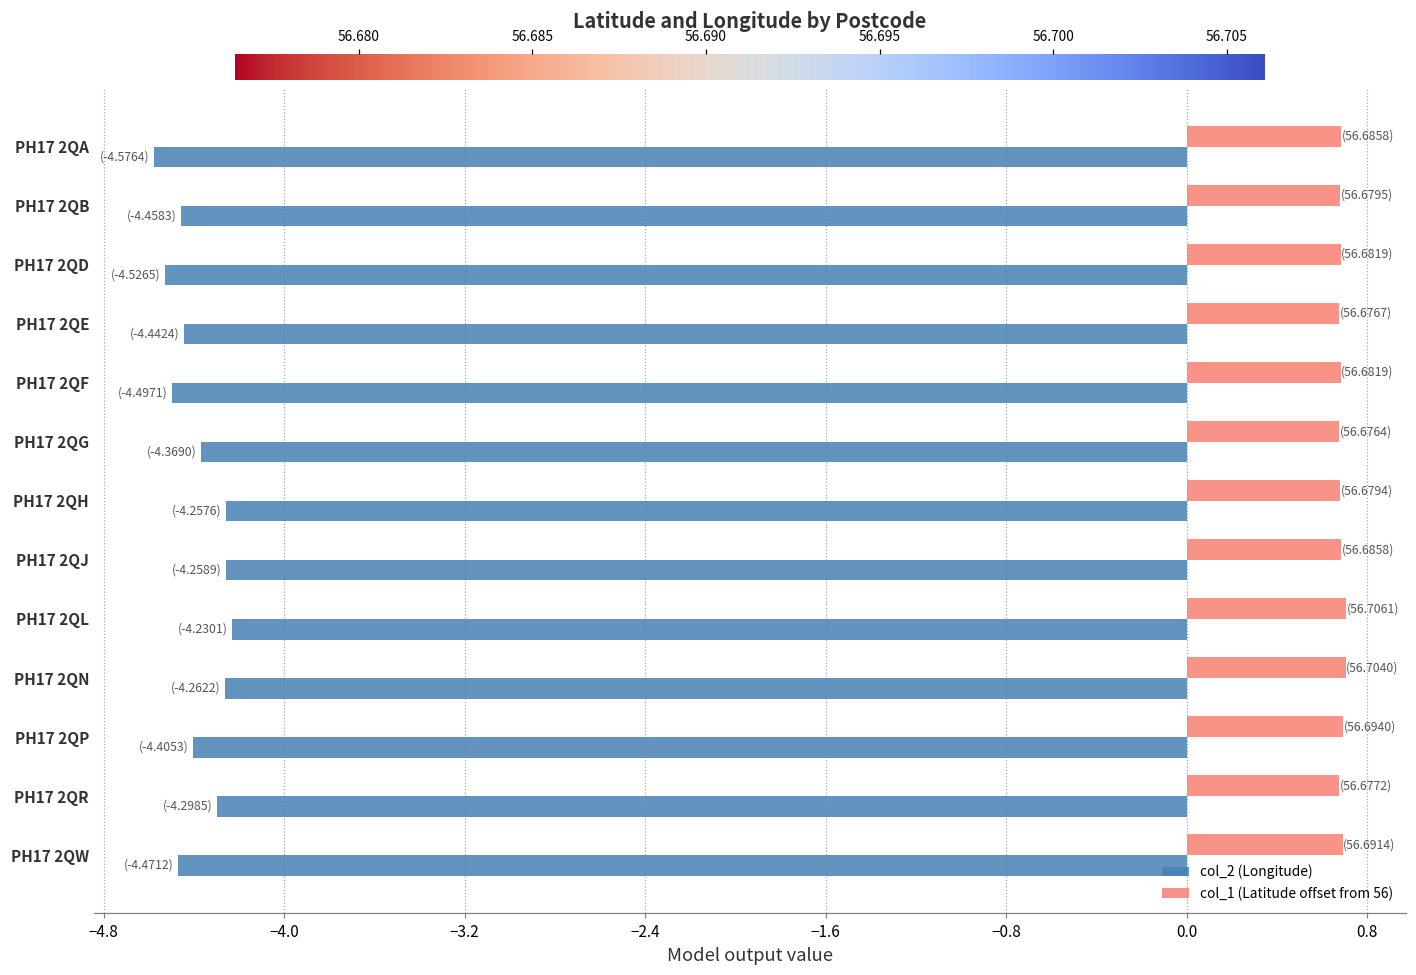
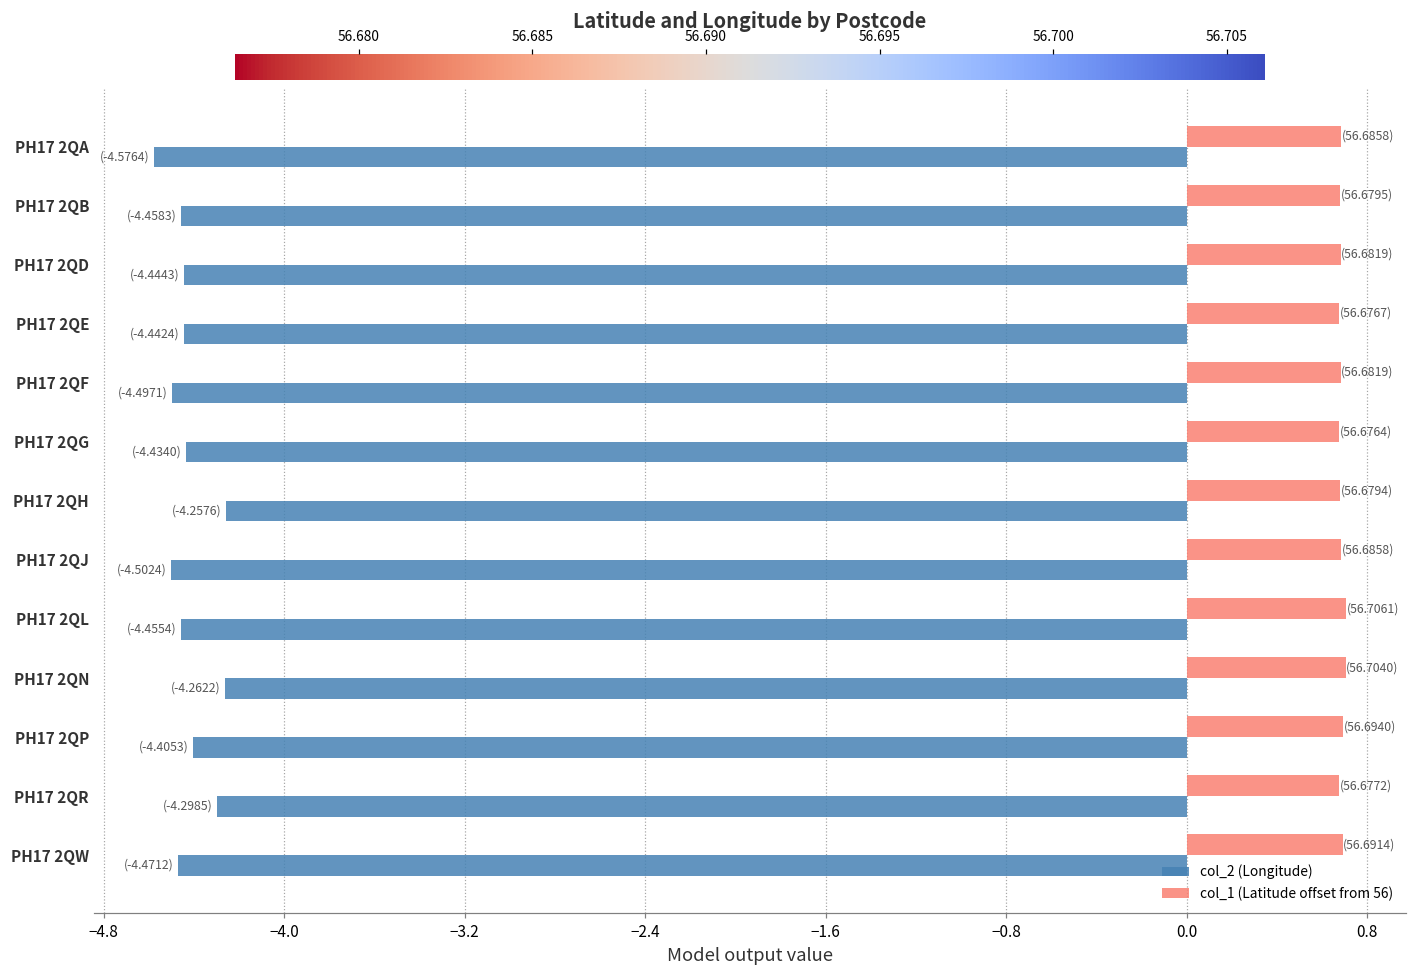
col_2 (Longitude), PH17 2QD: (-4.5265) -> (-4.4443)
col_2 (Longitude), PH17 2QG: (-4.3690) -> (-4.4340)
col_2 (Longitude), PH17 2QJ: (-4.2589) -> (-4.5024)
col_2 (Longitude), PH17 2QL: (-4.2301) -> (-4.4554)
